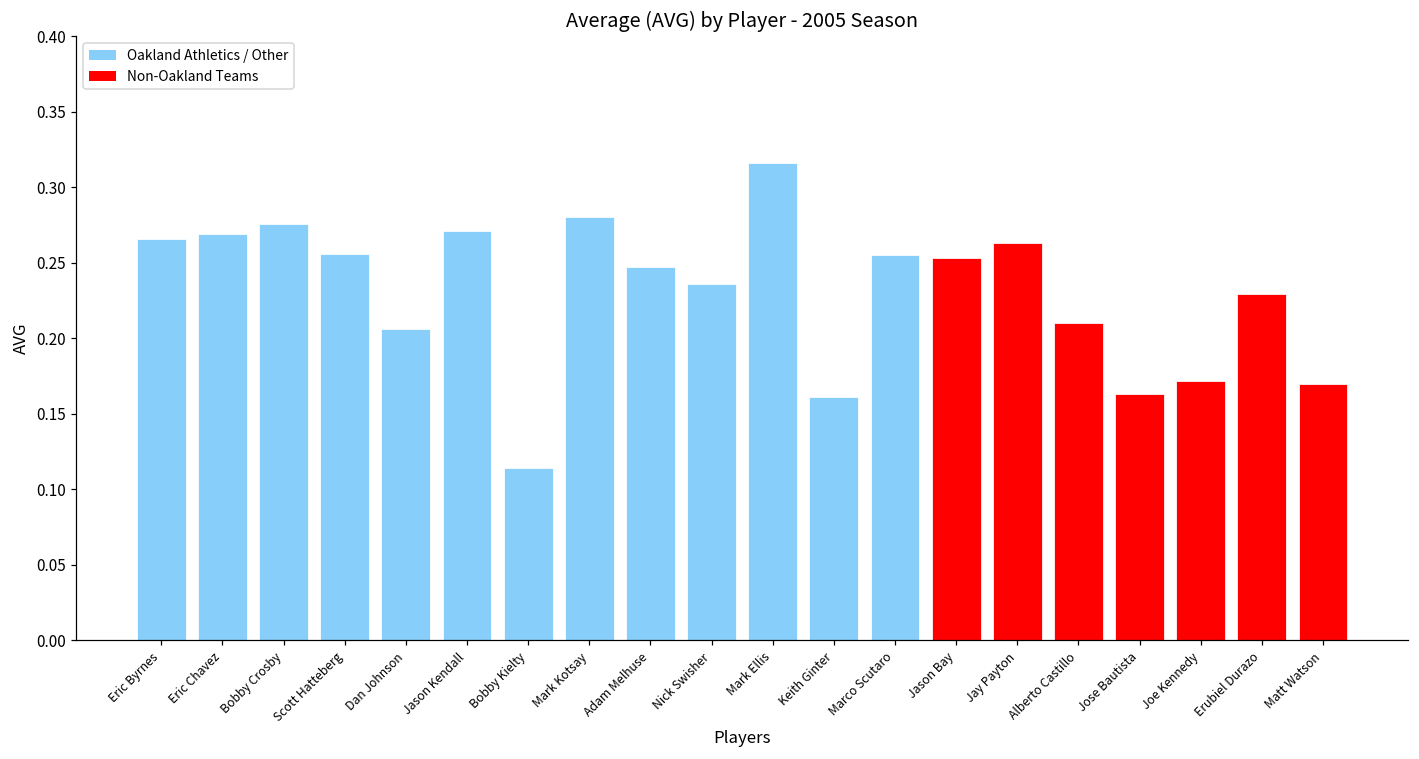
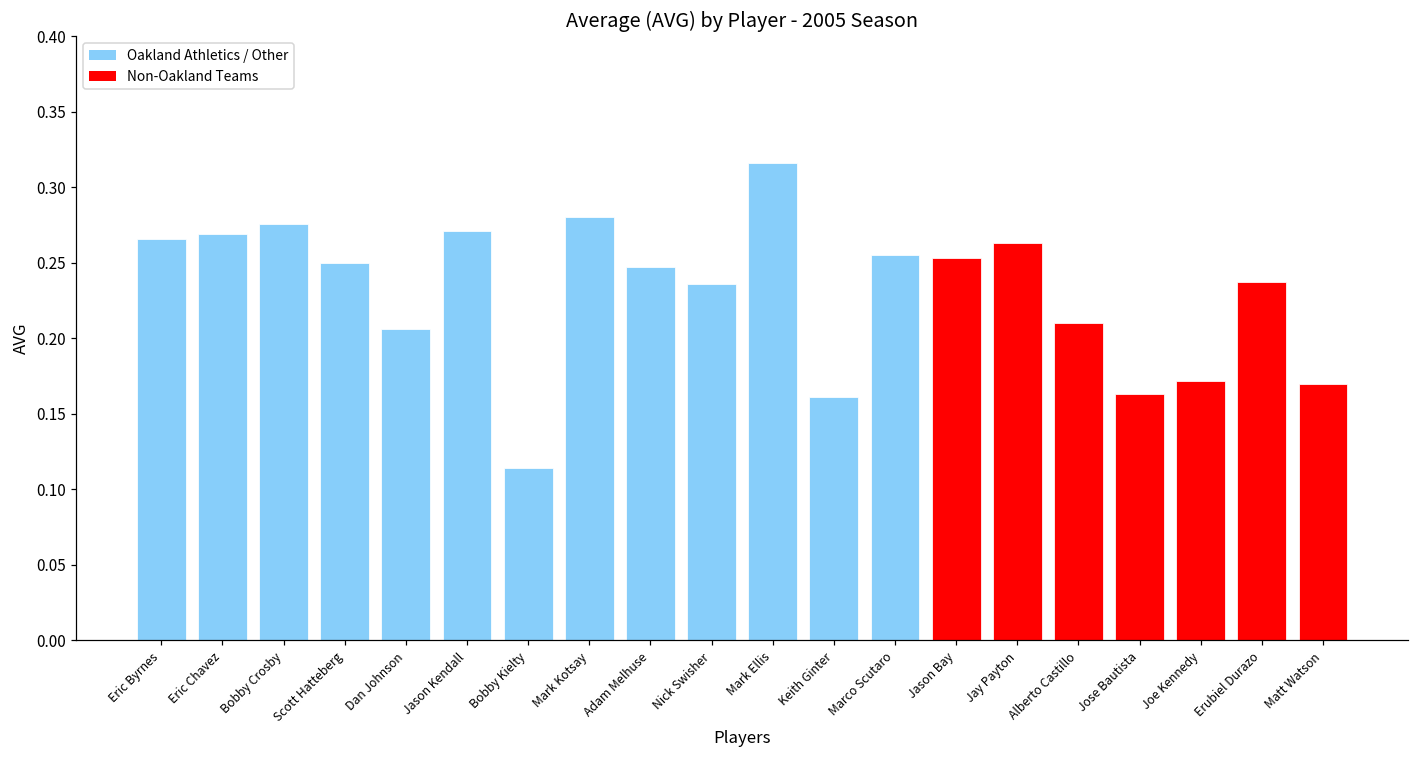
Scott Hatteberg: 0.256 -> 0.250
Erubiel Durazo: 0.229 -> 0.237
